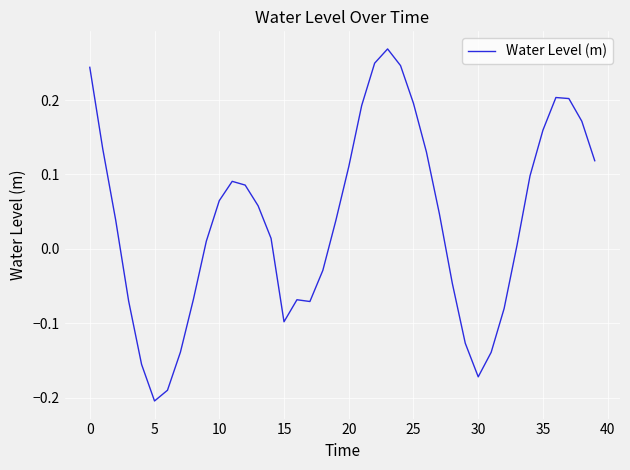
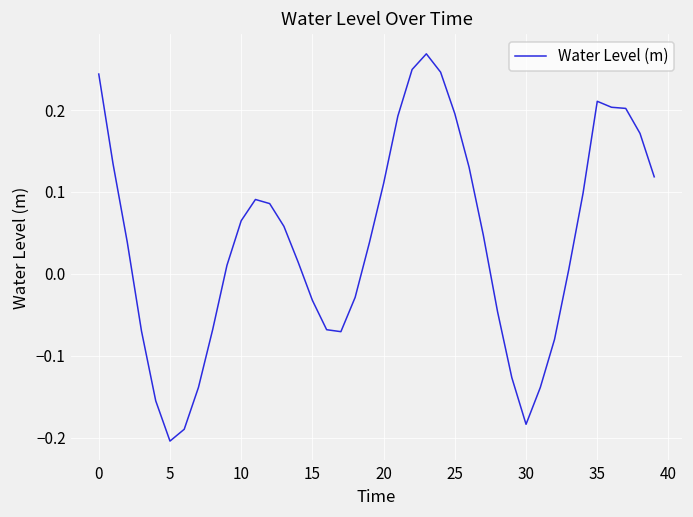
15: -0.10 -> -0.03
30: -0.17 -> -0.18
35: 0.16 -> 0.21
